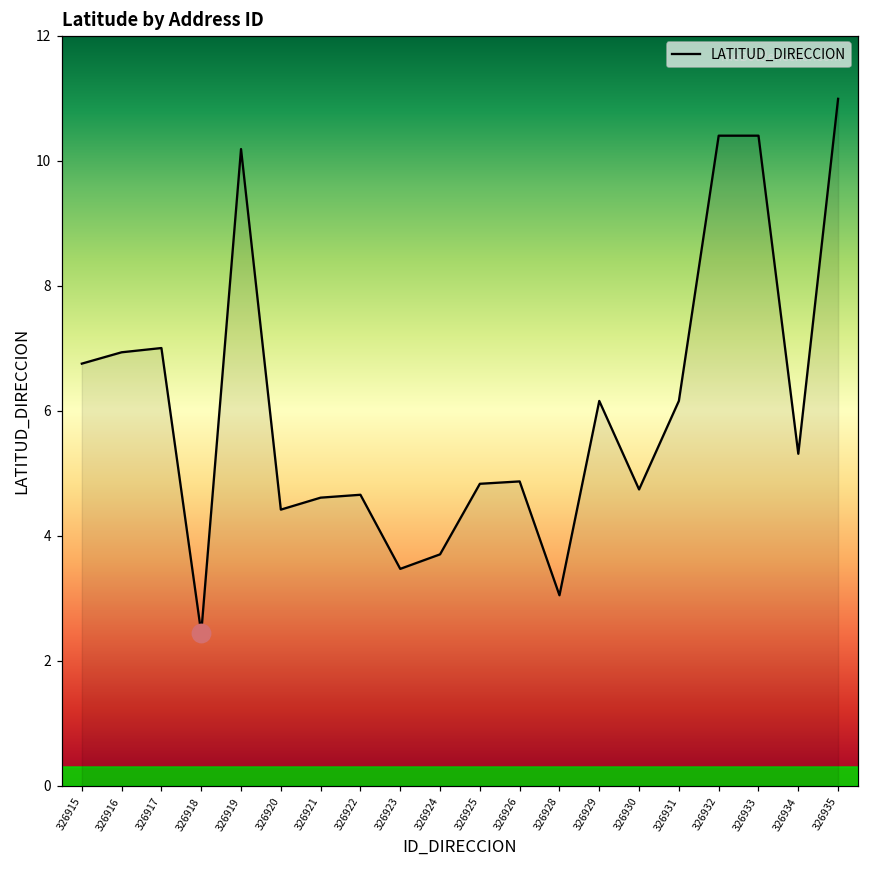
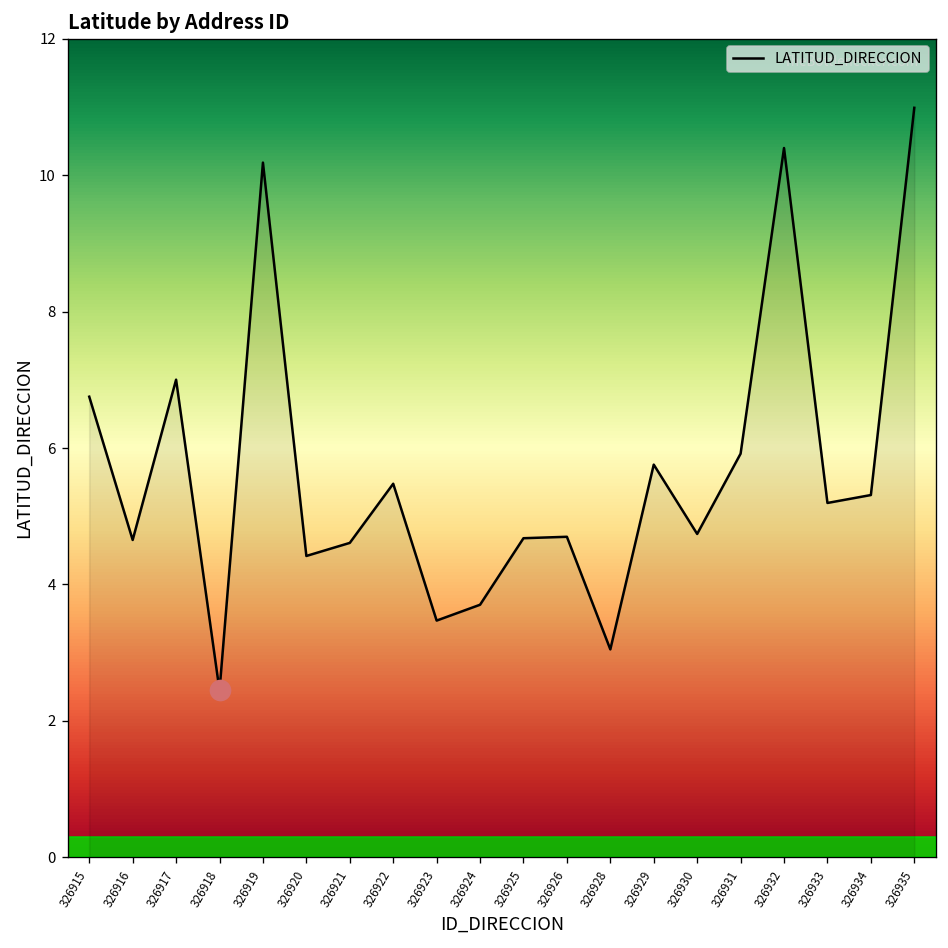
LATITUD_DIRECCION, 326916: 6.9 -> 4.7
LATITUD_DIRECCION, 326922: 4.7 -> 5.5
LATITUD_DIRECCION, 326925: 4.8 -> 4.7
LATITUD_DIRECCION, 326926: 4.9 -> 4.7
LATITUD_DIRECCION, 326929: 6.2 -> 5.8
LATITUD_DIRECCION, 326931: 6.2 -> 5.9
LATITUD_DIRECCION, 326933: 10.4 -> 5.2
